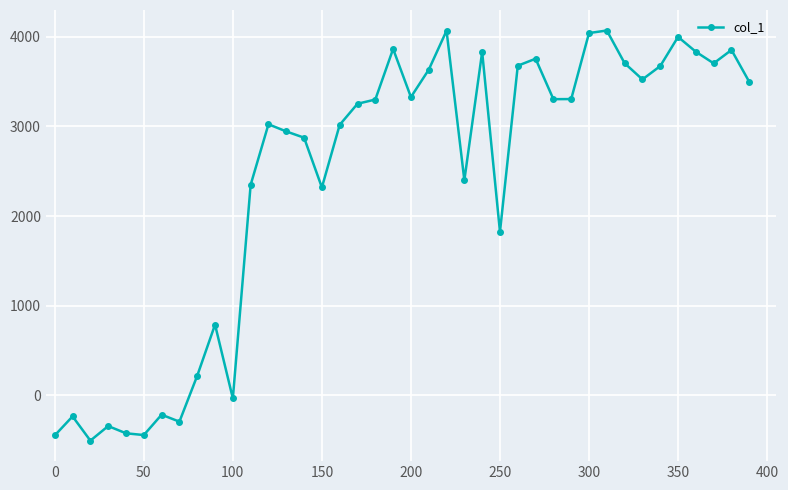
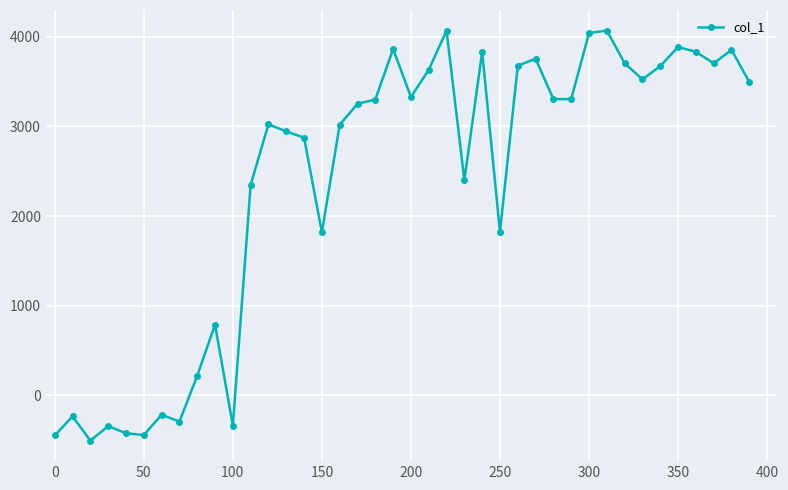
100: 0 -> -300
150: 2300 -> 1800
350: 4000 -> 3900
